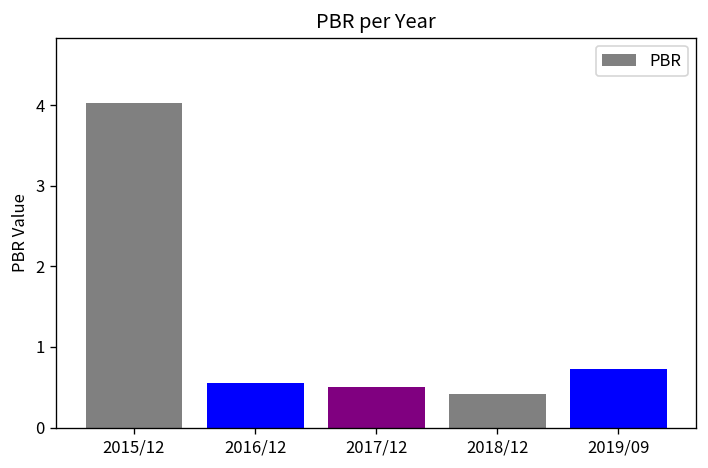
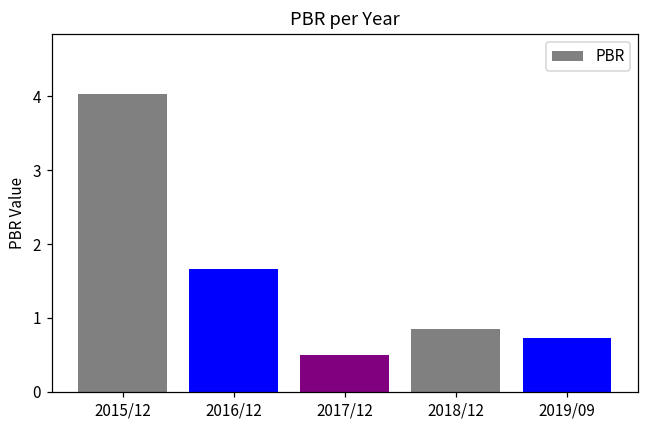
2016/12: 0.6 -> 1.7
2018/12: 0.4 -> 0.9
